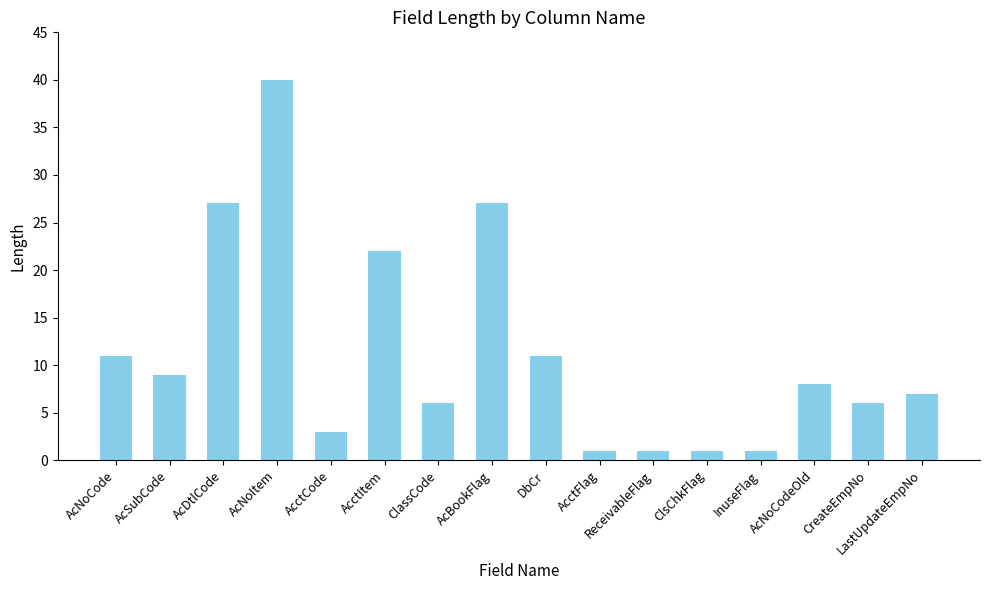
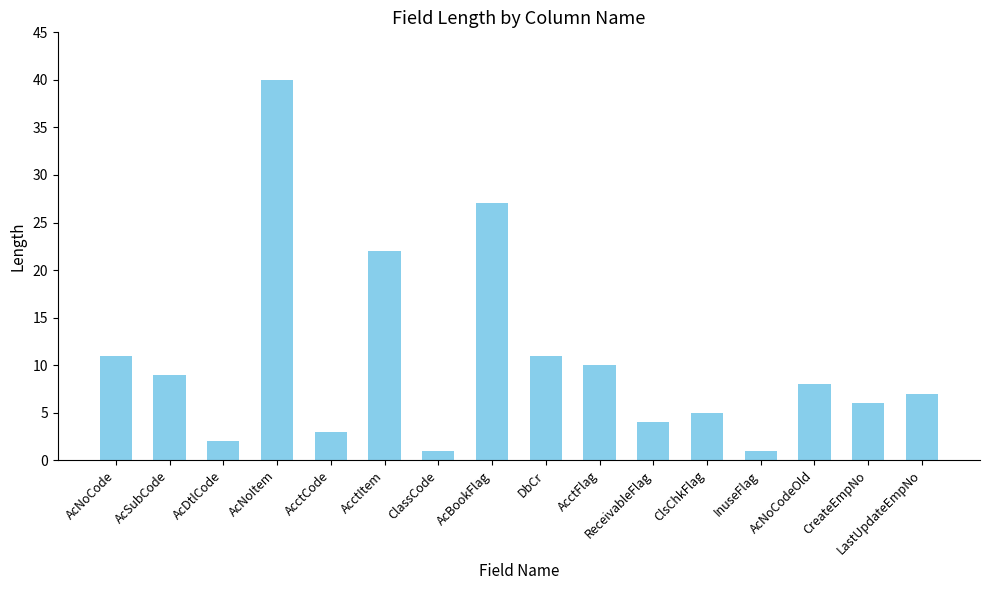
AcDtlCode: 27 -> 2
ClassCode: 6 -> 1
AcctFlag: 1 -> 10
ReceivableFlag: 1 -> 4
ClsChkFlag: 1 -> 5
